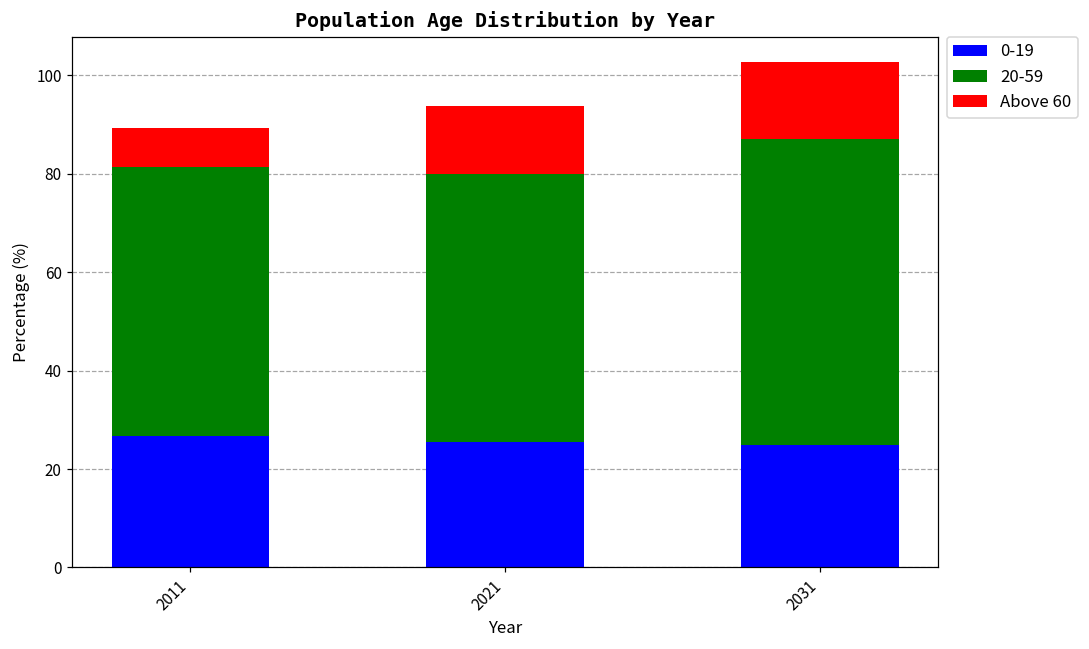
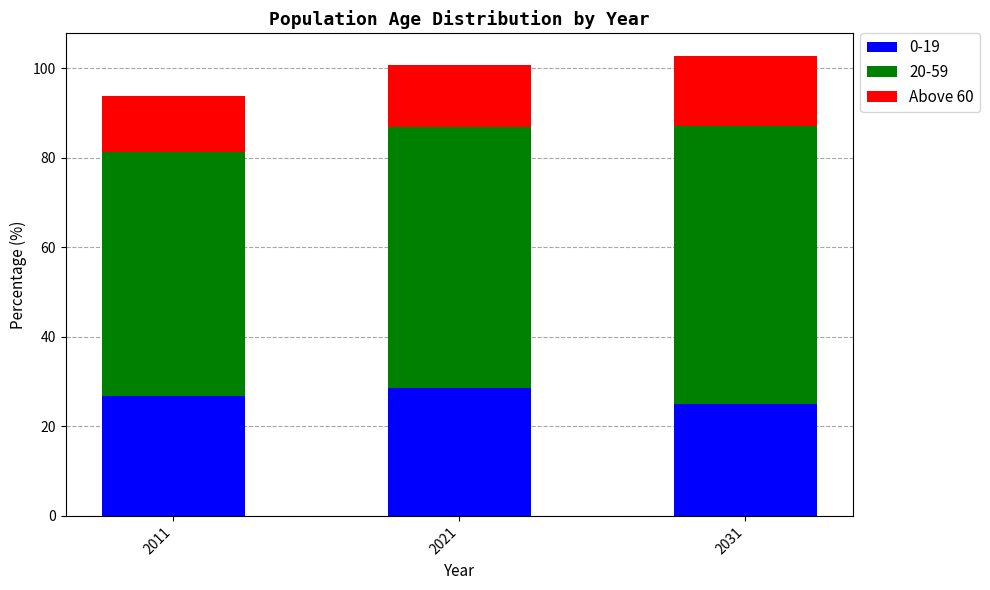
Above 60, 2011: 8 -> 13
0-19, 2021: 26 -> 29
20-59, 2021: 55 -> 59
